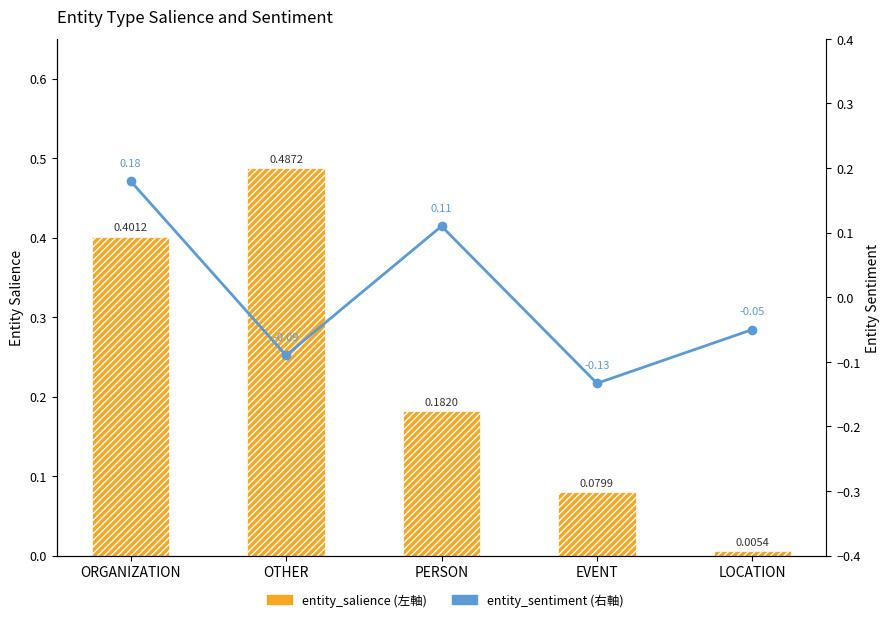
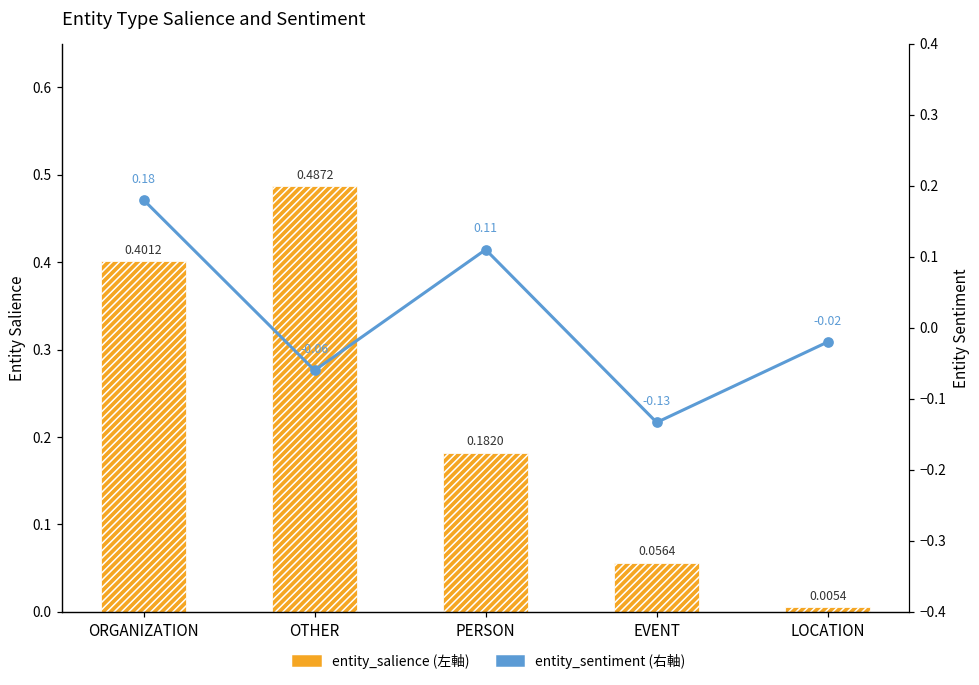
entity_salience (左軸), EVENT: 0.0799 -> 0.0564
entity_sentiment (右軸), OTHER: -0.09 -> -0.06
entity_sentiment (右軸), LOCATION: -0.05 -> -0.02
